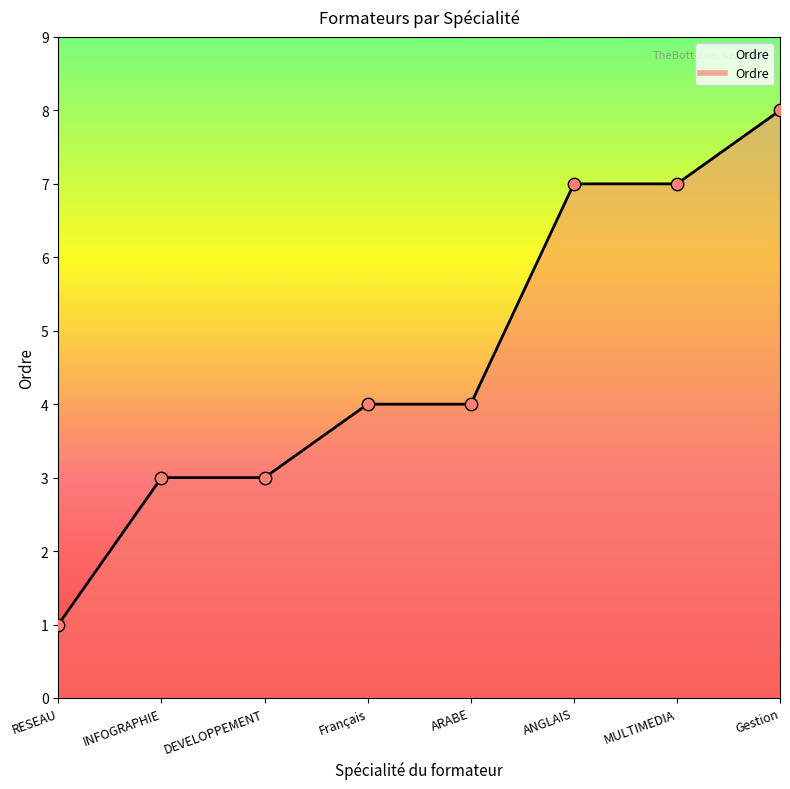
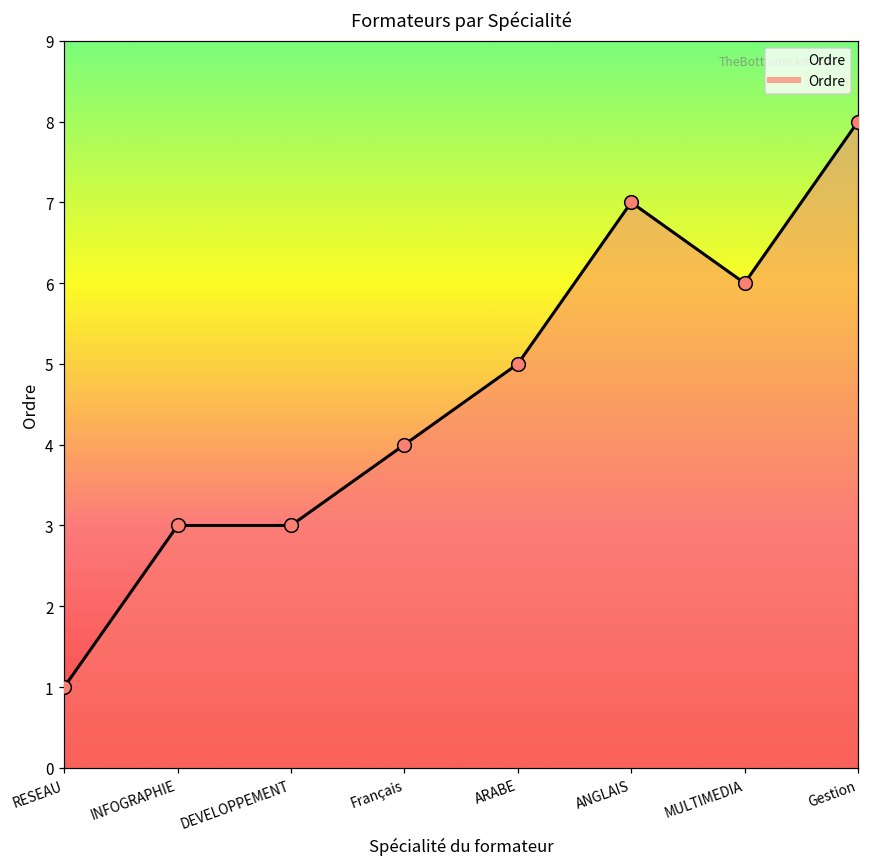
ARABE: 4 -> 5
MULTIMEDIA: 7 -> 6
